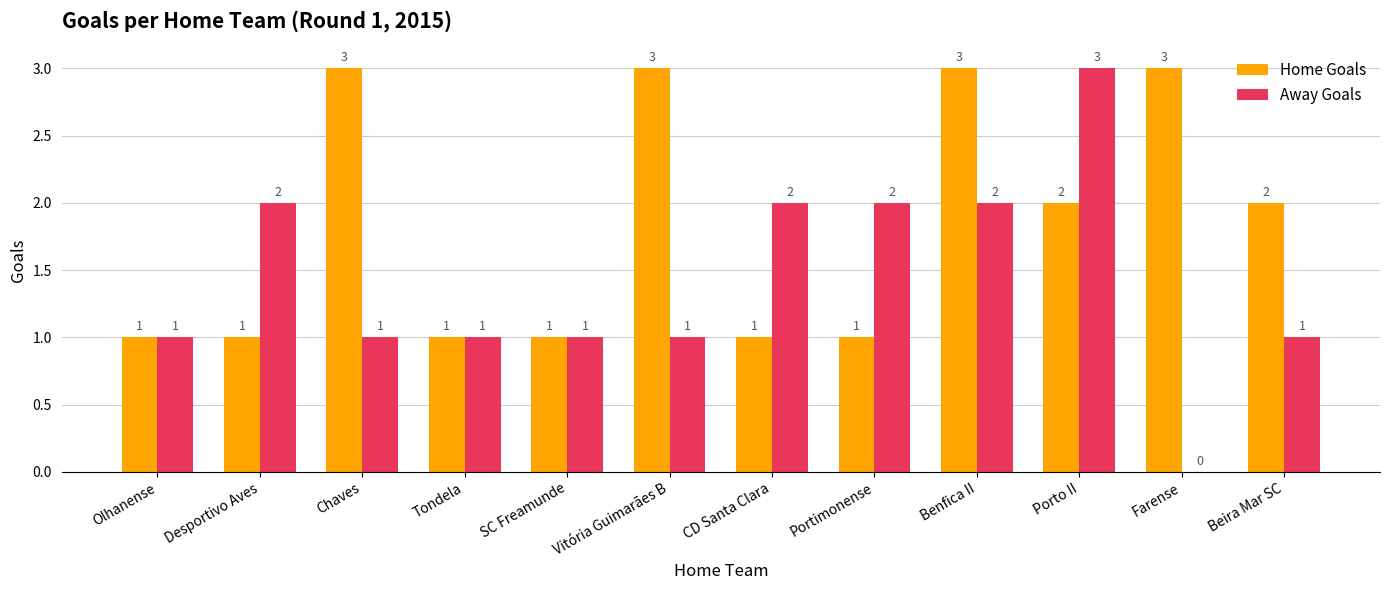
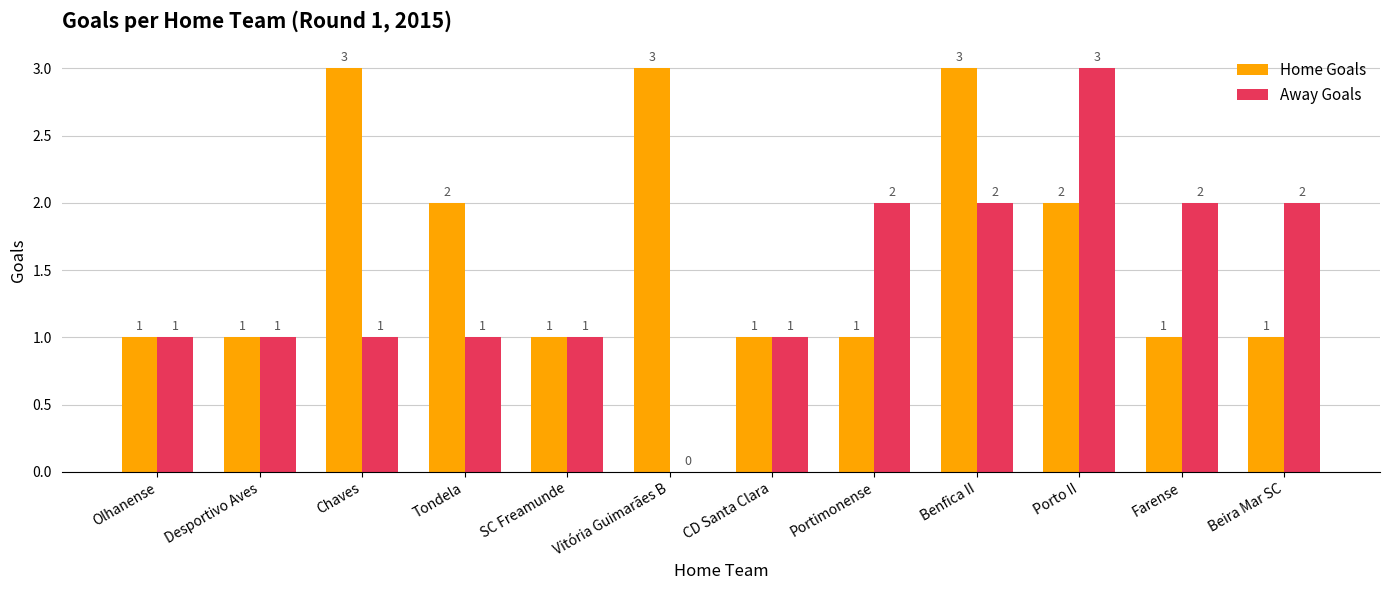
Away Goals, Desportivo Aves: 2 -> 1
Home Goals, Tondela: 1 -> 2
Away Goals, Vitória Guimarães B: 1 -> 0
Away Goals, CD Santa Clara: 2 -> 1
Home Goals, Farense: 3 -> 1
Away Goals, Farense: 0 -> 2
Home Goals, Beira Mar SC: 2 -> 1
Away Goals, Beira Mar SC: 1 -> 2
